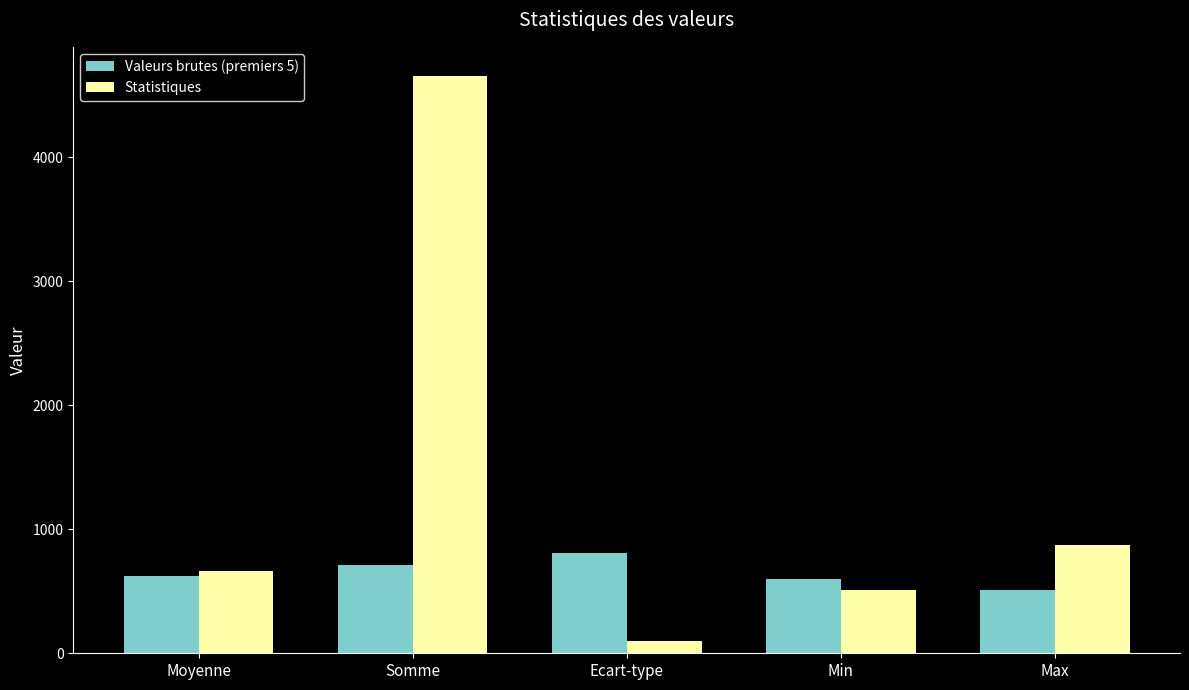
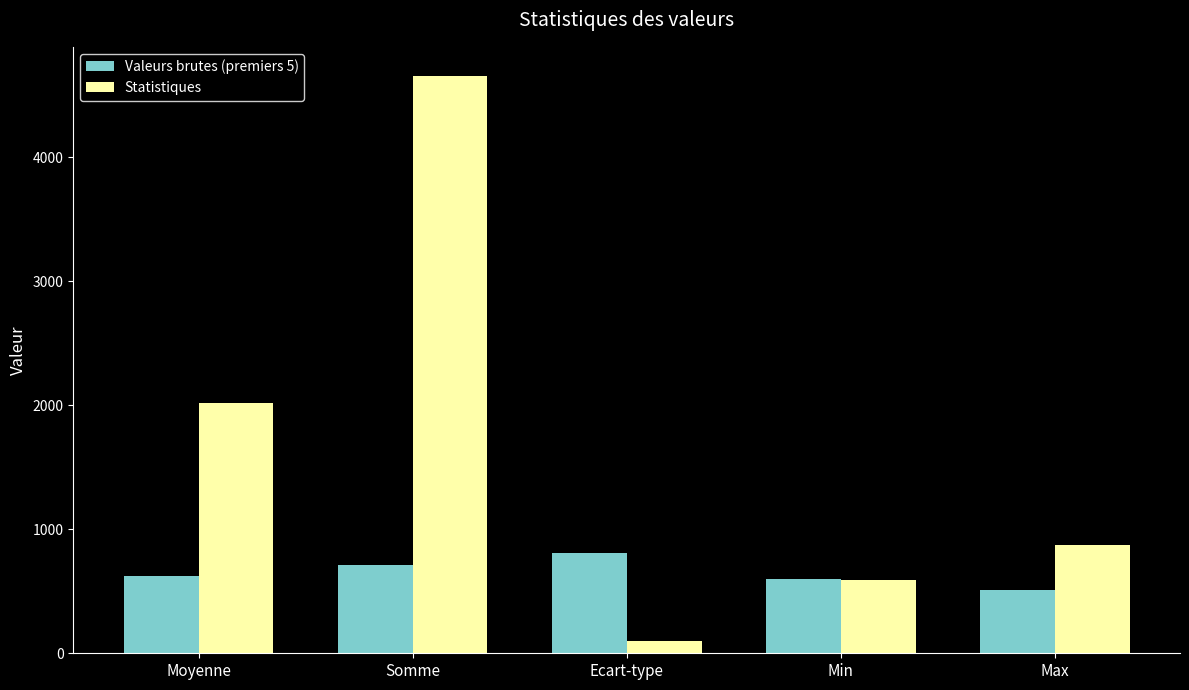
Statistiques, Moyenne: 670 -> 2020
Statistiques, Min: 510 -> 600
